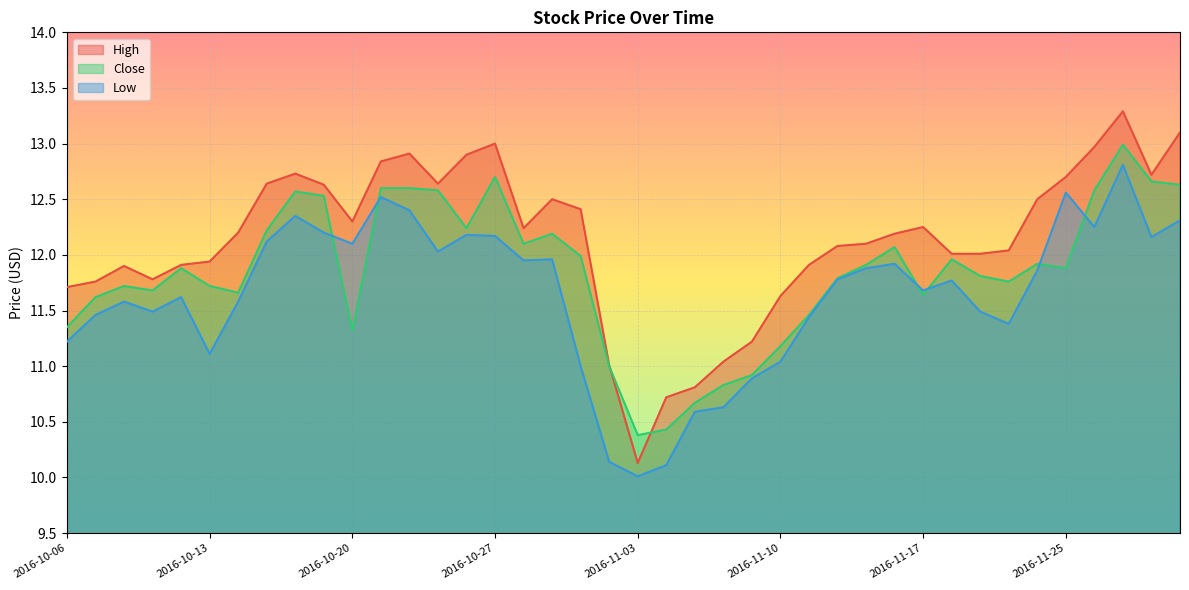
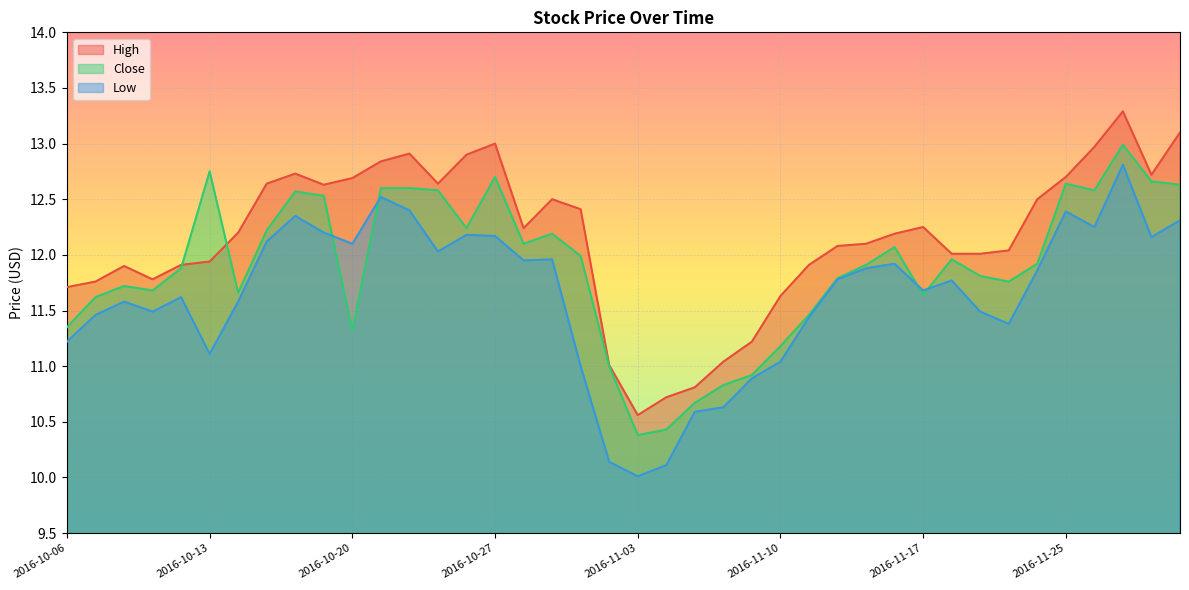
Close, 2016-10-13: 11.72 -> 12.75
High, 2016-10-20: 12.30 -> 12.69
High, 2016-11-03: 10.13 -> 10.56
Close, 2016-11-25: 11.88 -> 12.64
Low, 2016-11-25: 12.56 -> 12.39
